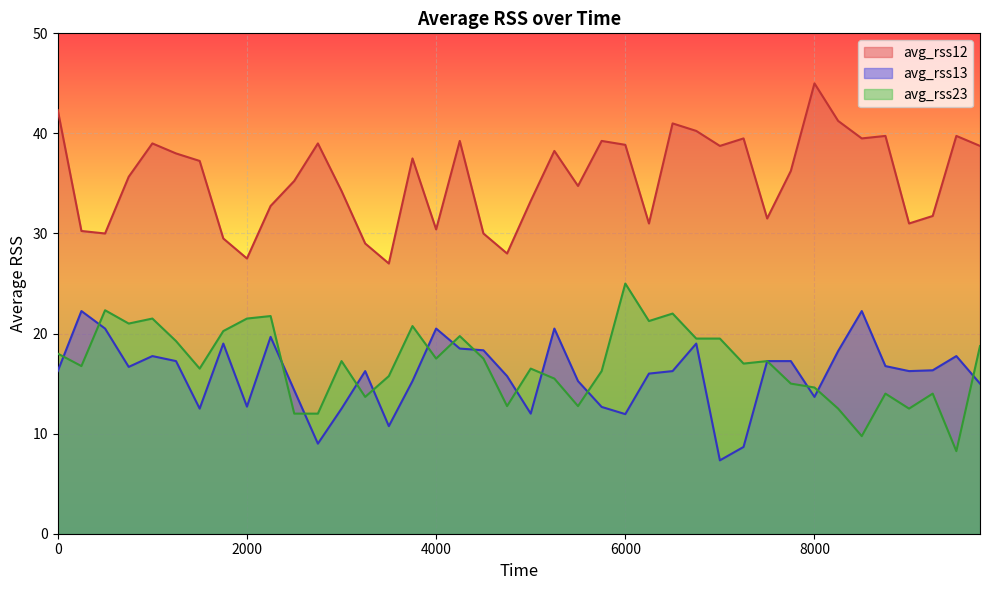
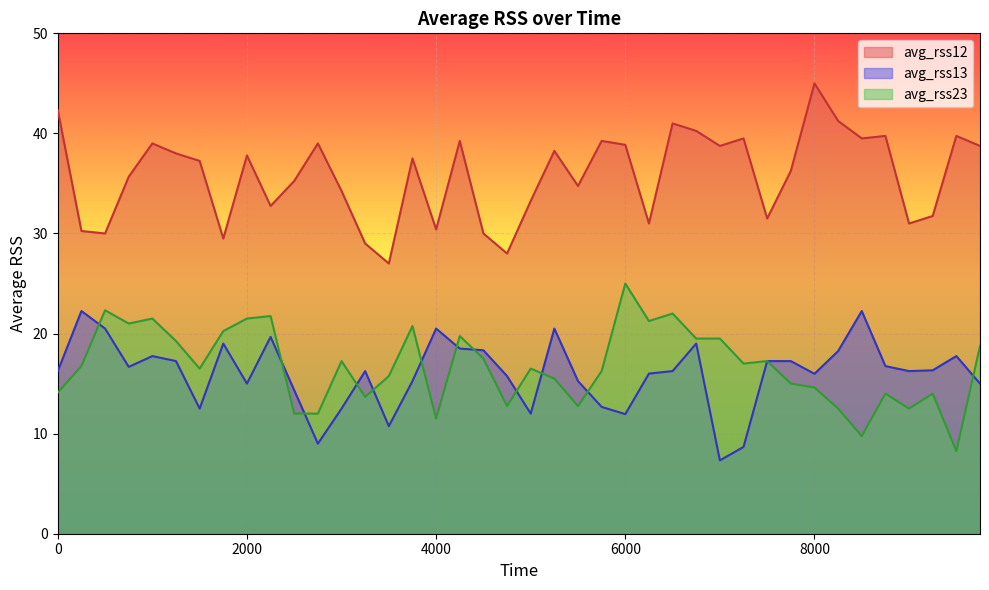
avg_rss23, 0: 18.0 -> 14.1
avg_rss12, 2000: 27.5 -> 37.8
avg_rss13, 2000: 12.7 -> 15.0
avg_rss23, 4000: 17.5 -> 11.5
avg_rss13, 8000: 13.7 -> 16.0
